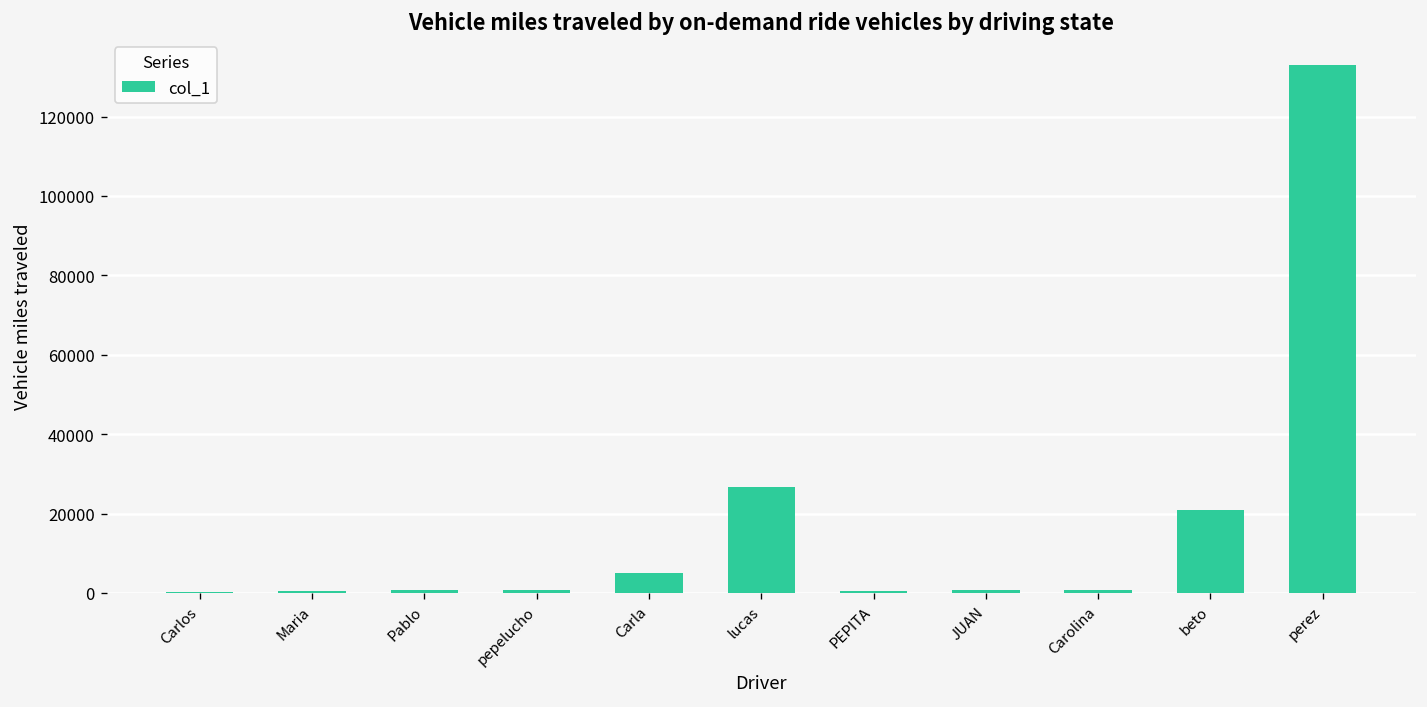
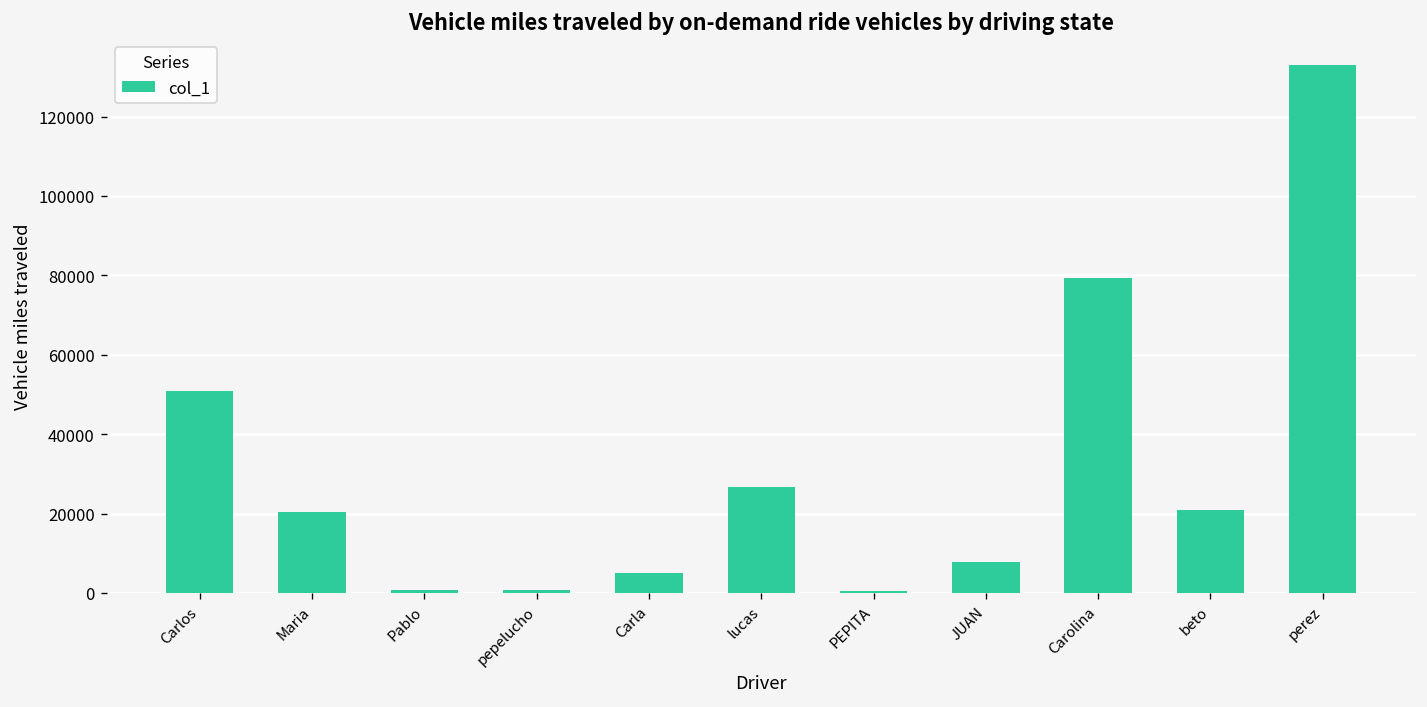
Carlos: 0 -> 51000
Maria: 0 -> 20000
JUAN: 1000 -> 8000
Carolina: 1000 -> 79000
